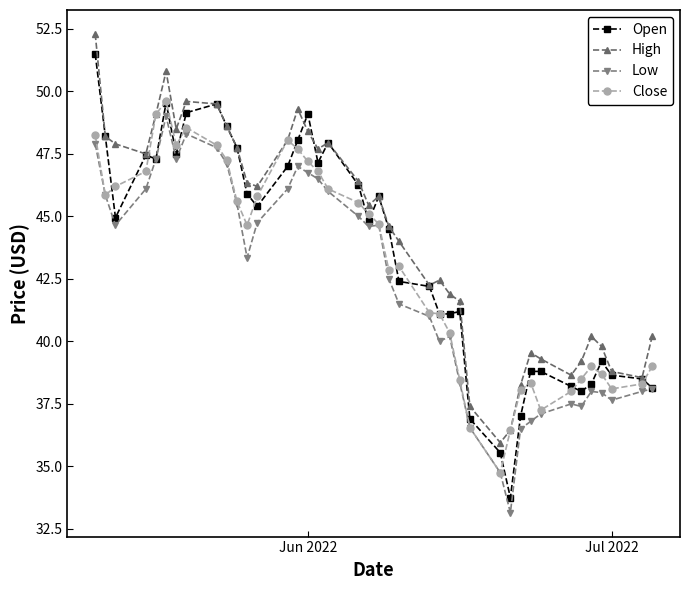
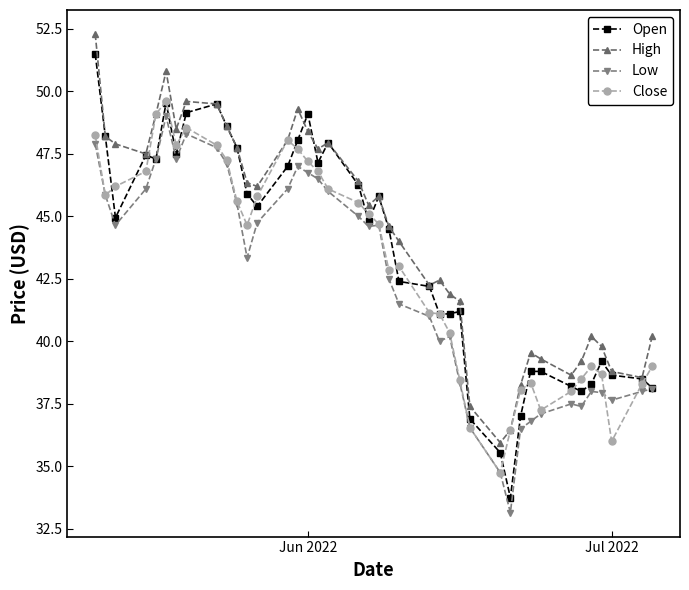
Close, Jul 2022: 38.1 -> 36.0
